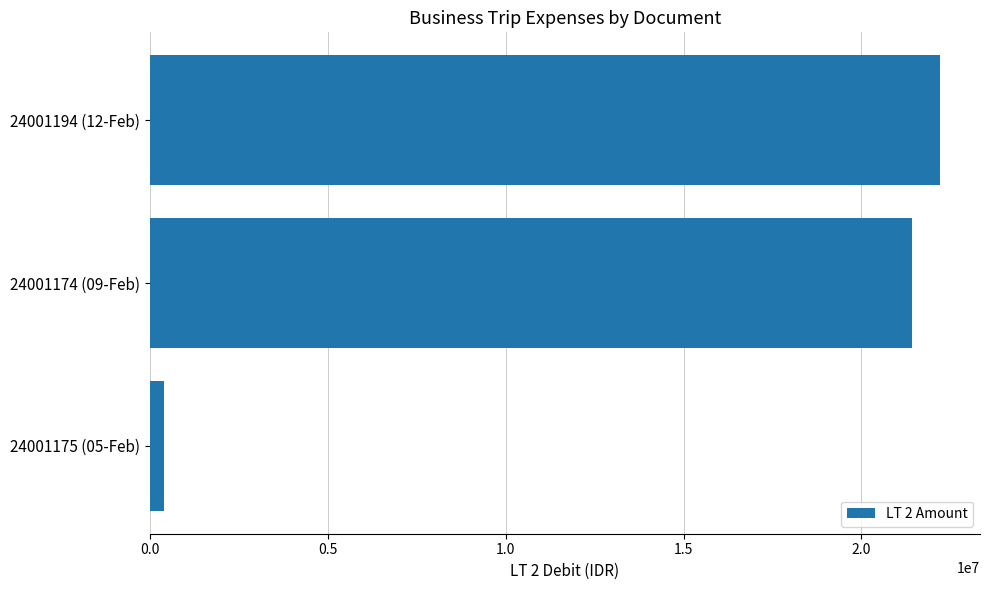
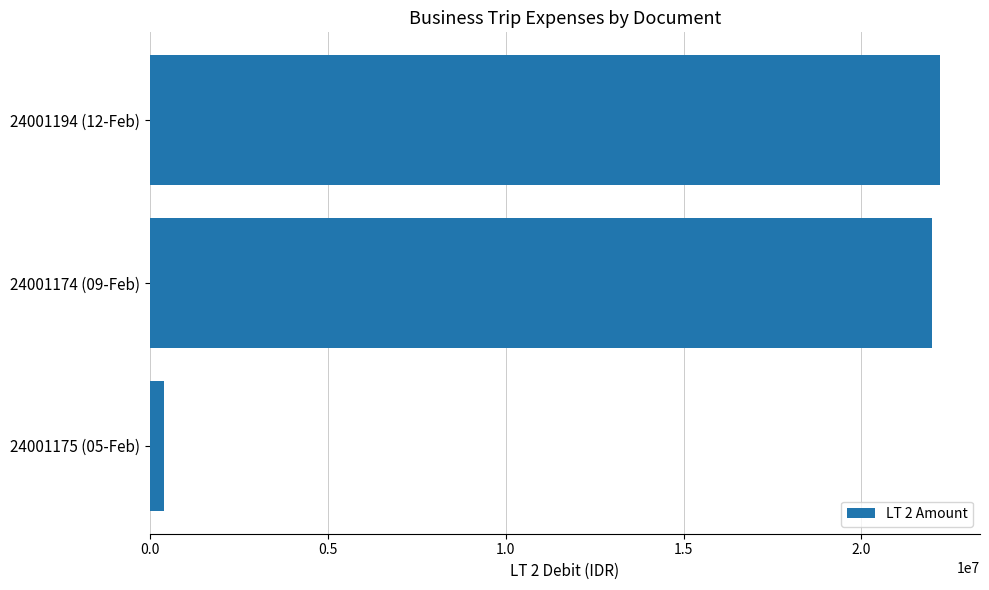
24001174 (09-Feb): 21400000 -> 22000000
